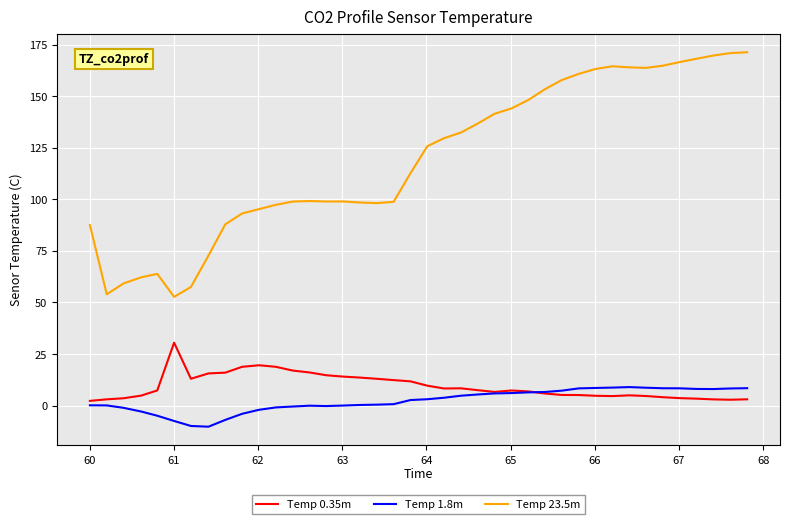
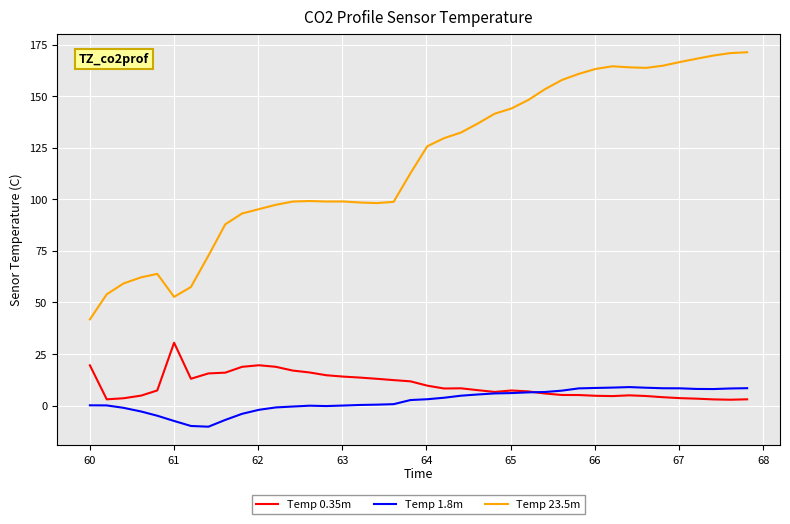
Temp 0.35m, 60: 2 -> 19
Temp 23.5m, 60: 88 -> 42
